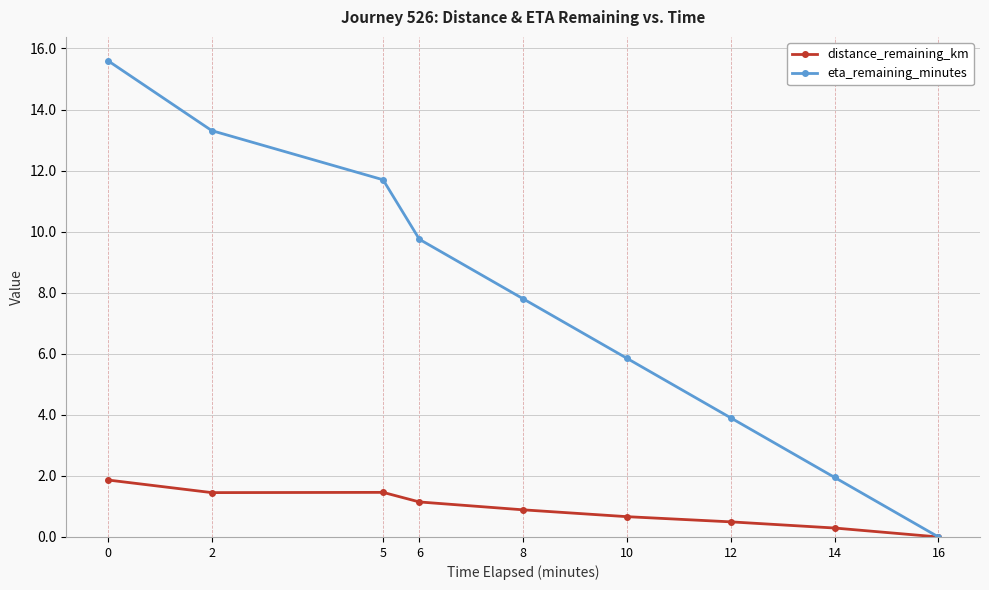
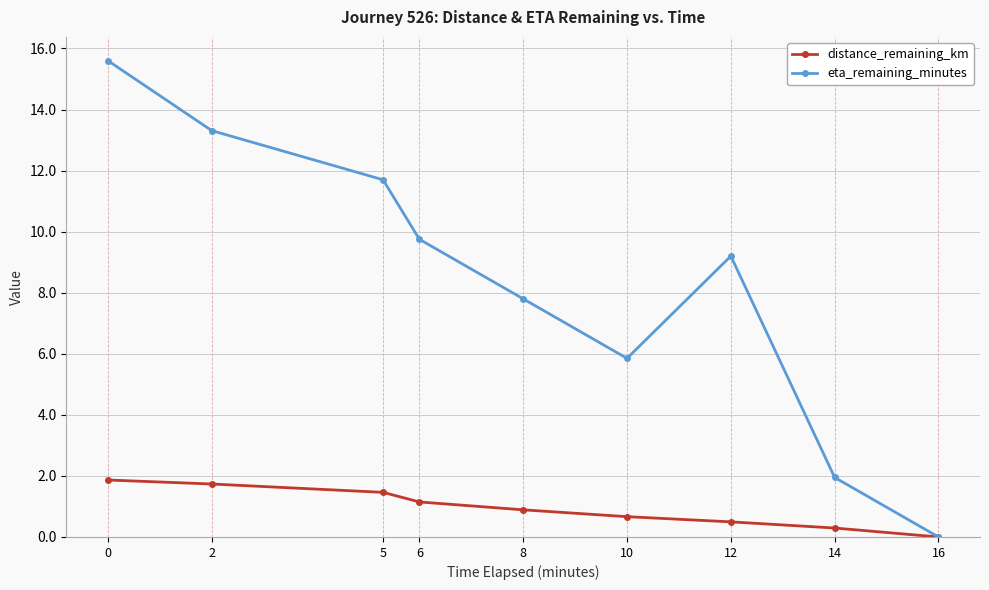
distance_remaining_km, 2: 1.5 -> 1.7
eta_remaining_minutes, 12: 3.9 -> 9.2
